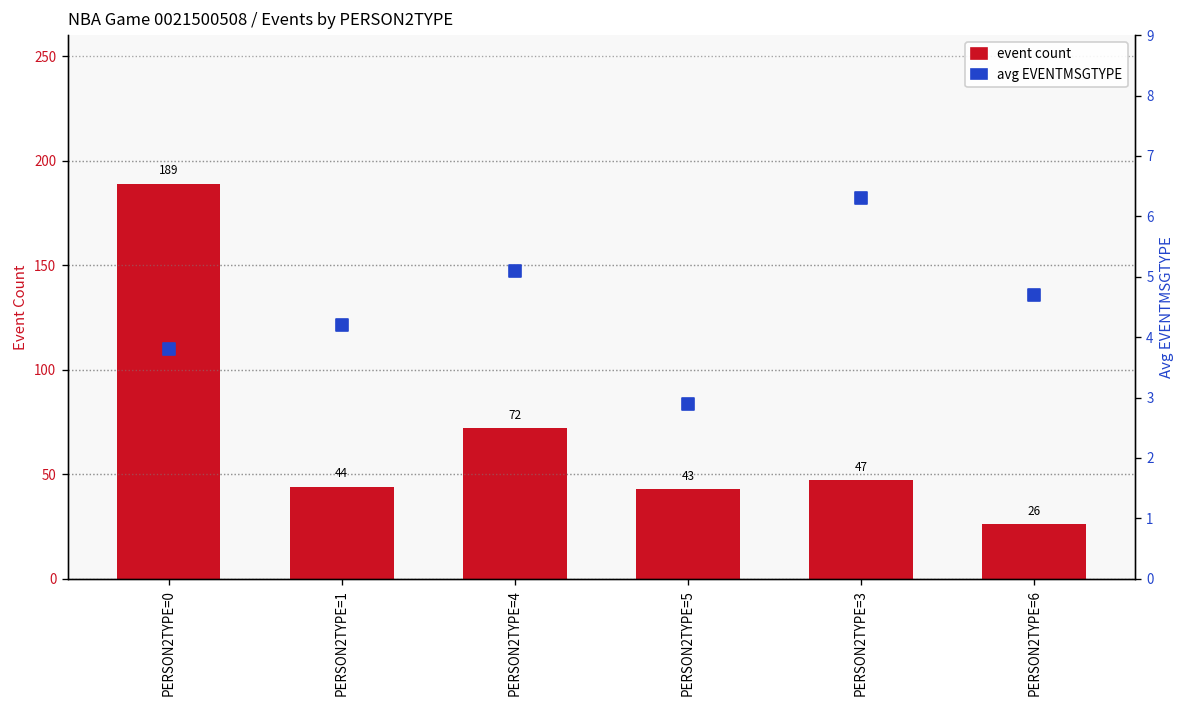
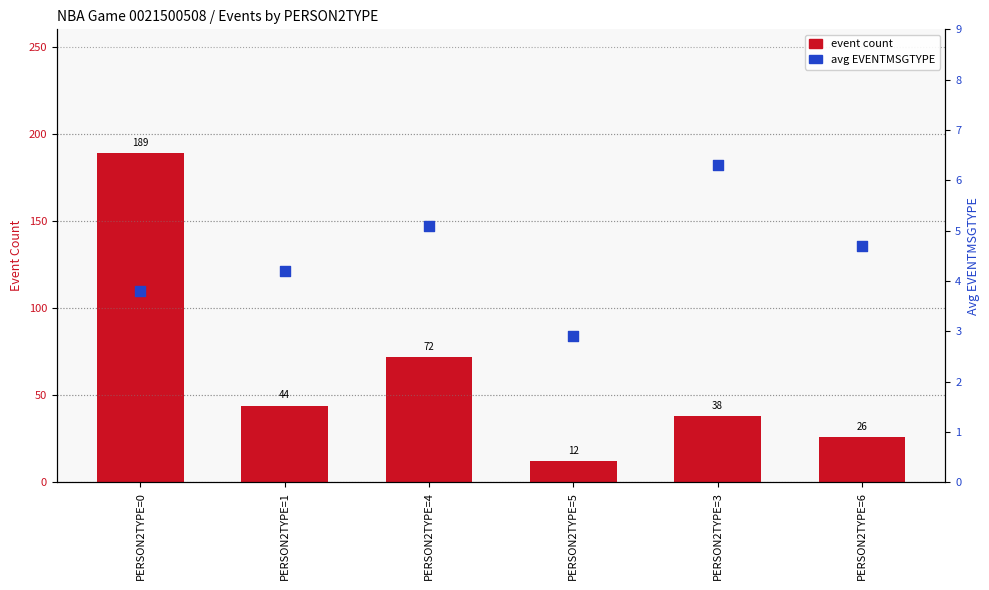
event count, PERSON2TYPE=5: 43 -> 12
event count, PERSON2TYPE=3: 47 -> 38
